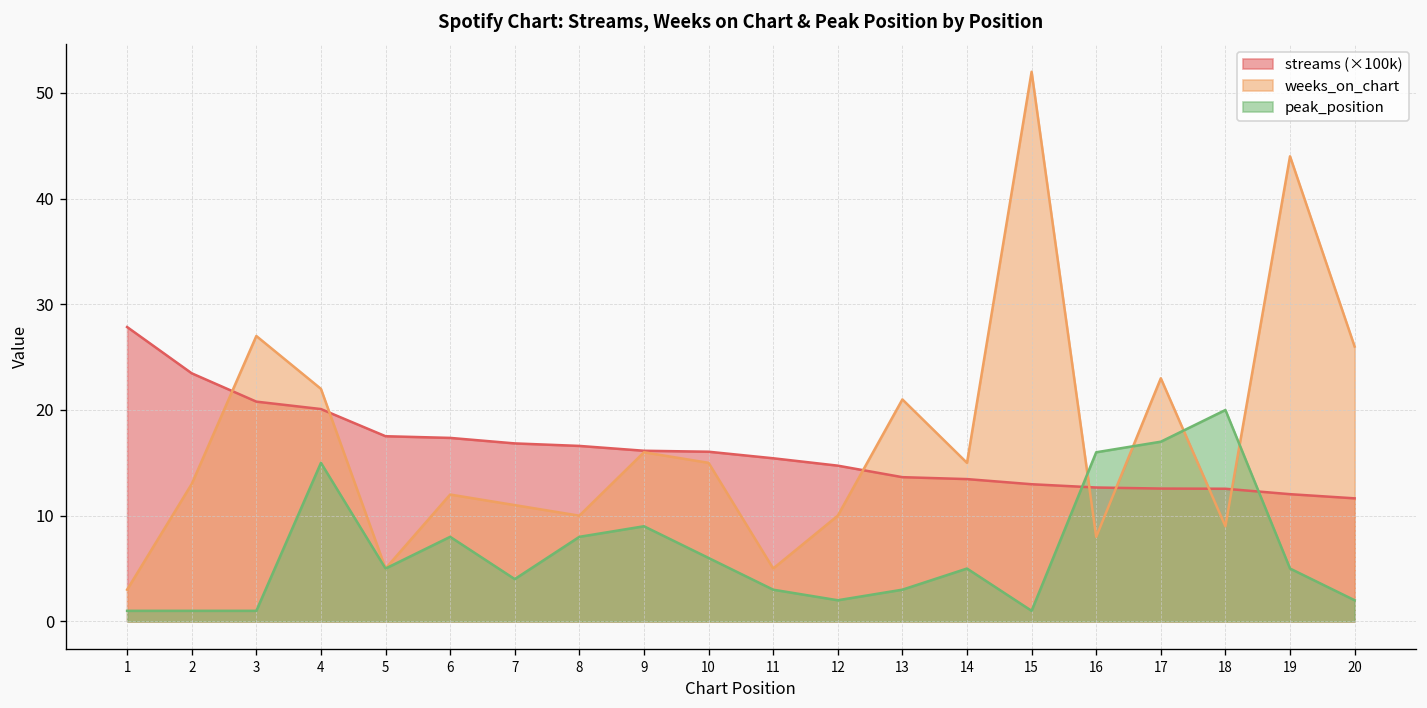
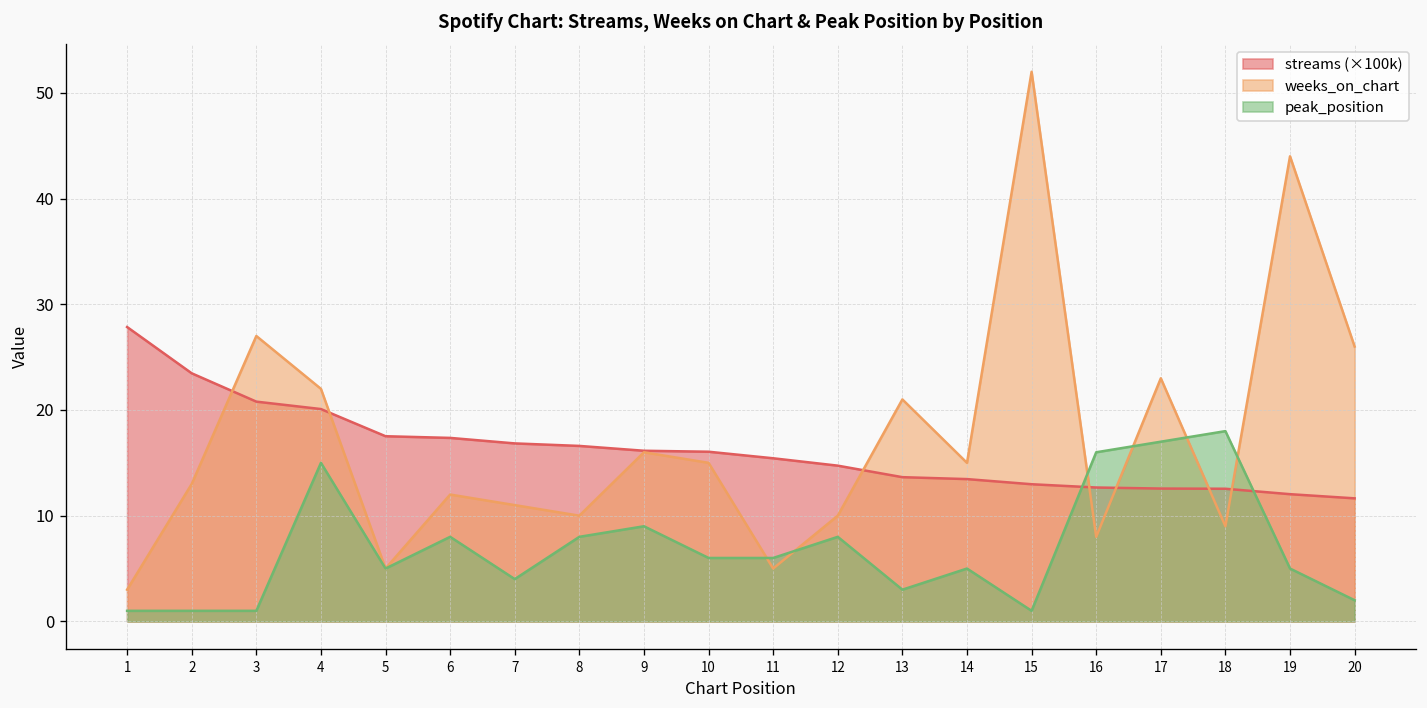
peak_position, 11: 3 -> 6
peak_position, 12: 2 -> 8
peak_position, 18: 20 -> 18
